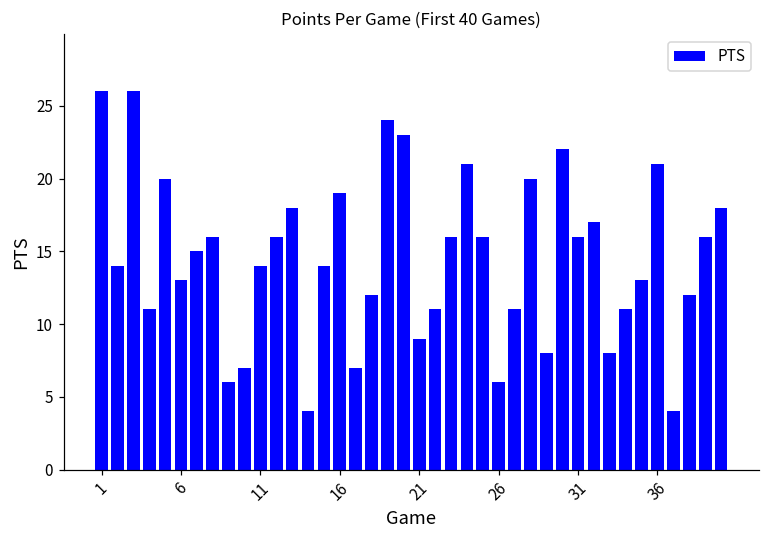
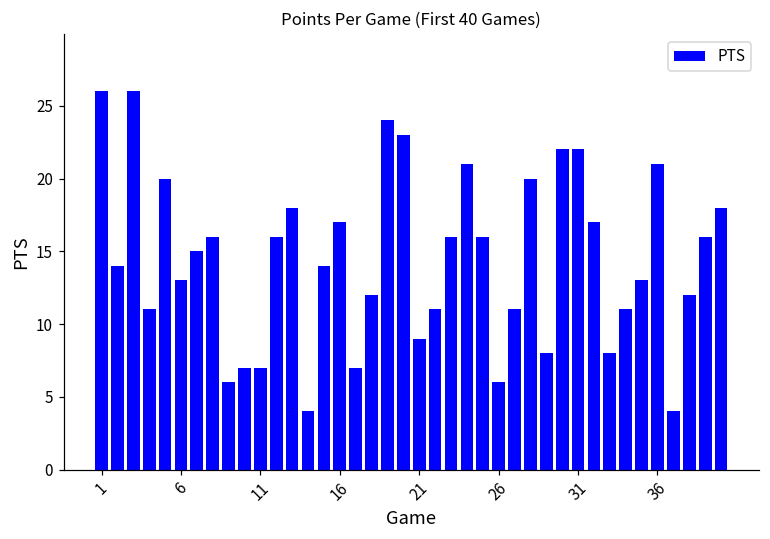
11: 14 -> 7
16: 19 -> 17
31: 16 -> 22
